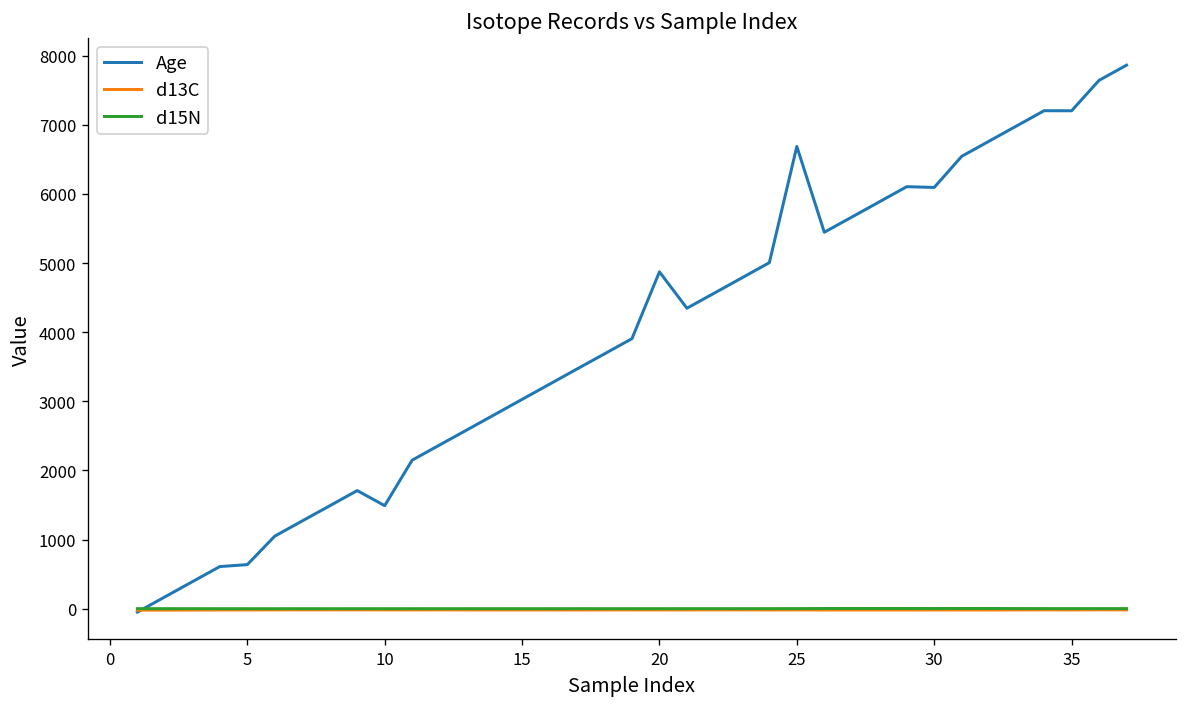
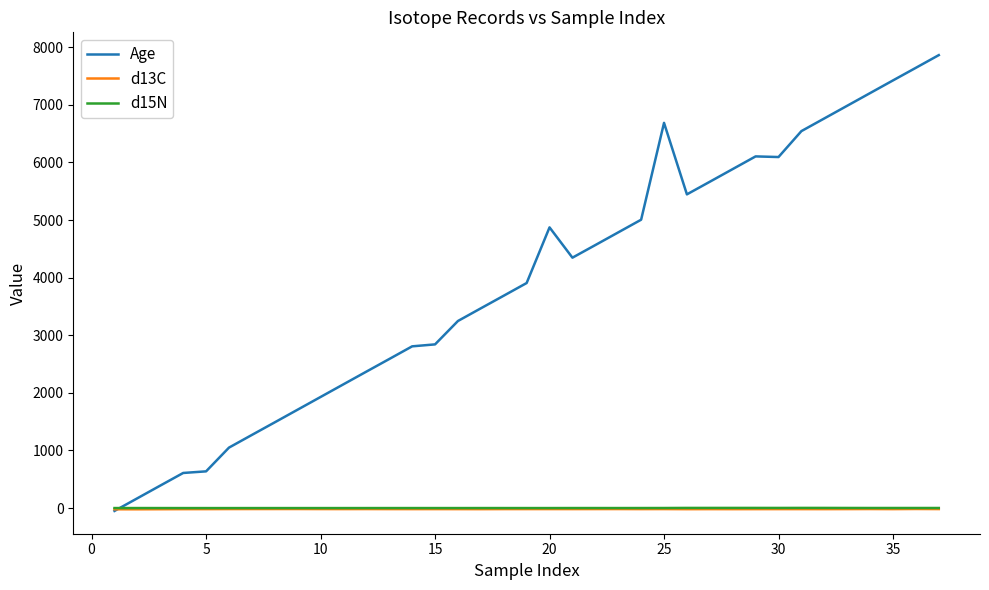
Age, 10: 1500 -> 1900
Age, 15: 3000 -> 2800
Age, 35: 7200 -> 7400
